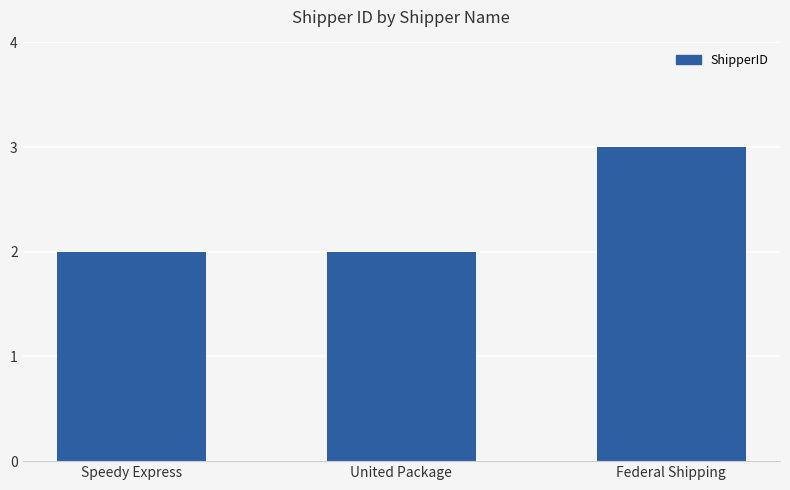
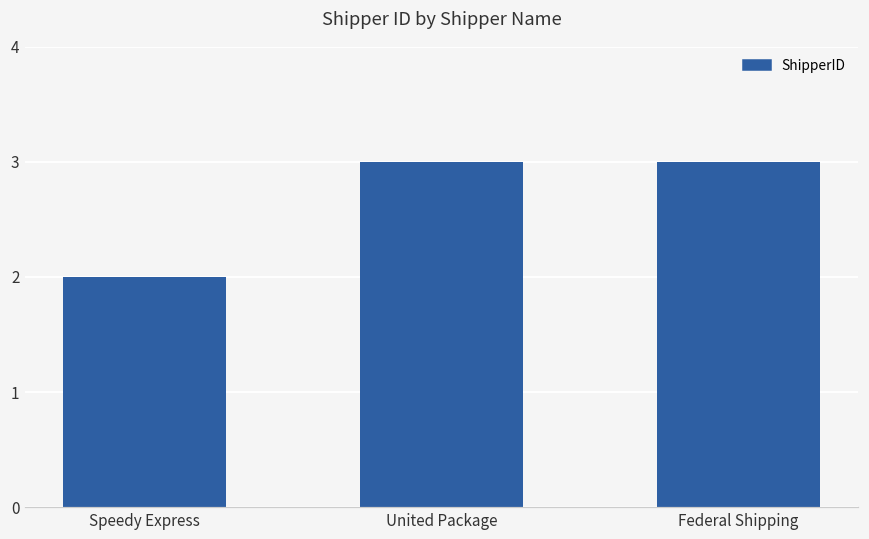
United Package: 2 -> 3
